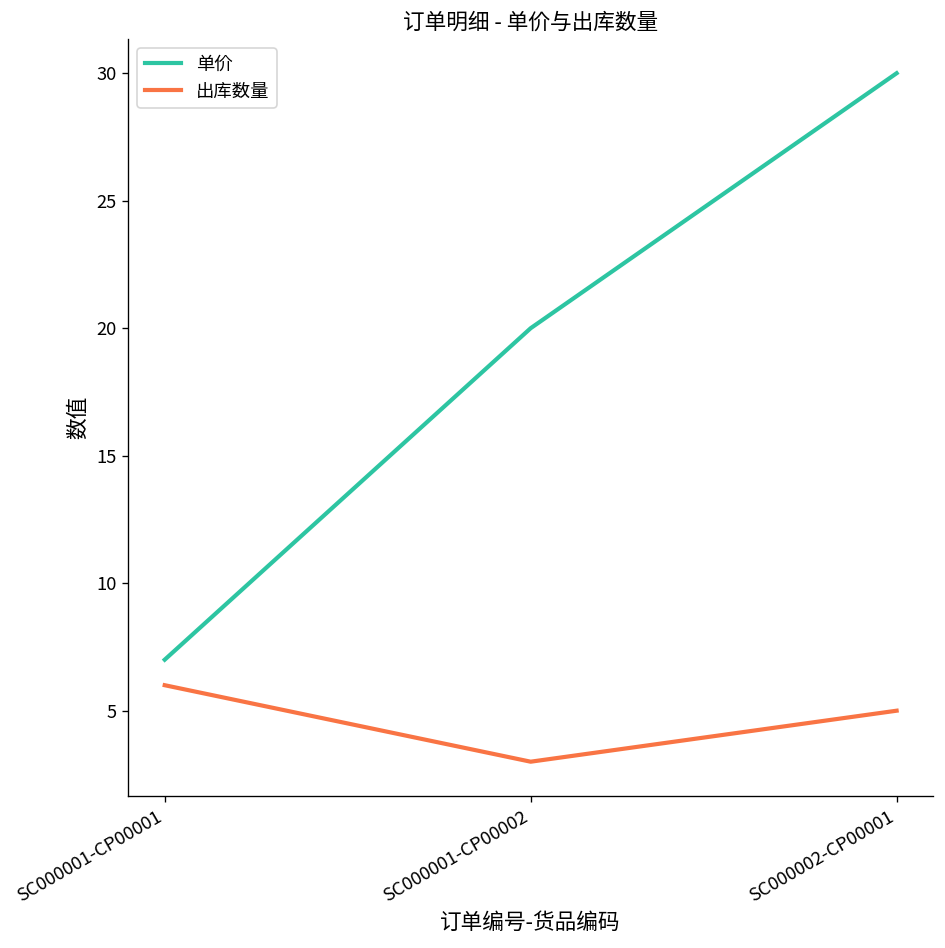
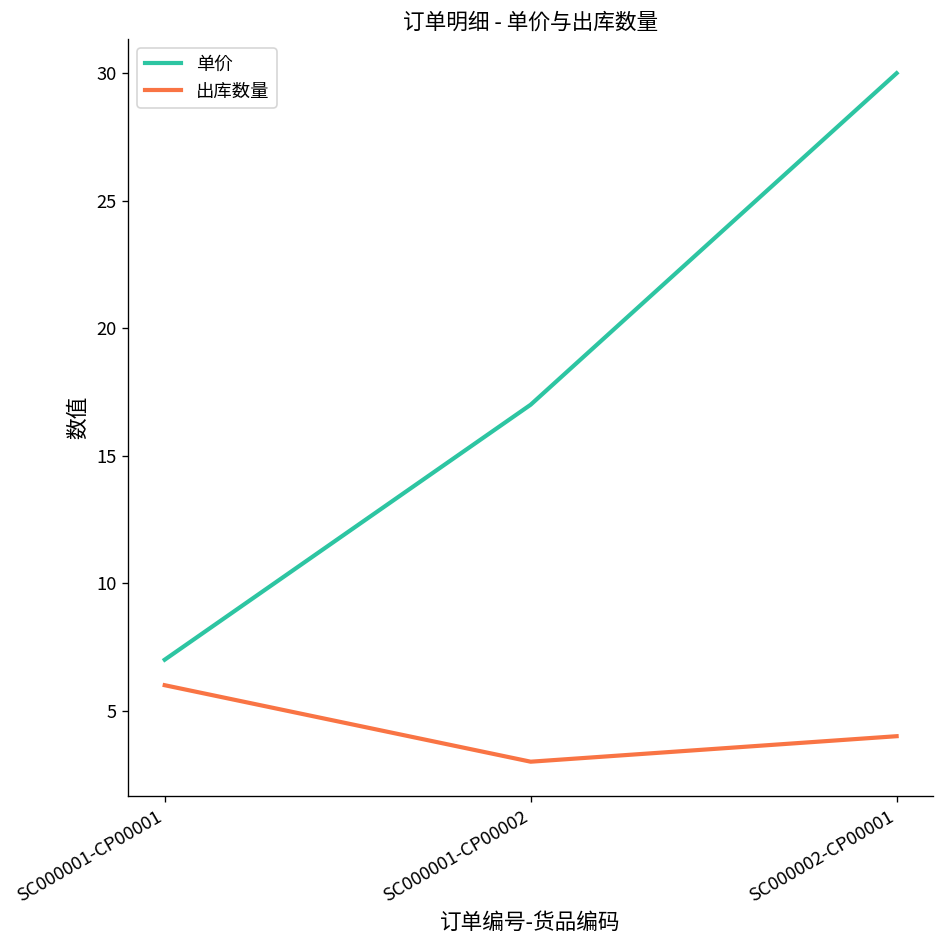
单价, SC000001-CP00002: 20 -> 17
出库数量, SC000002-CP00001: 5 -> 4
